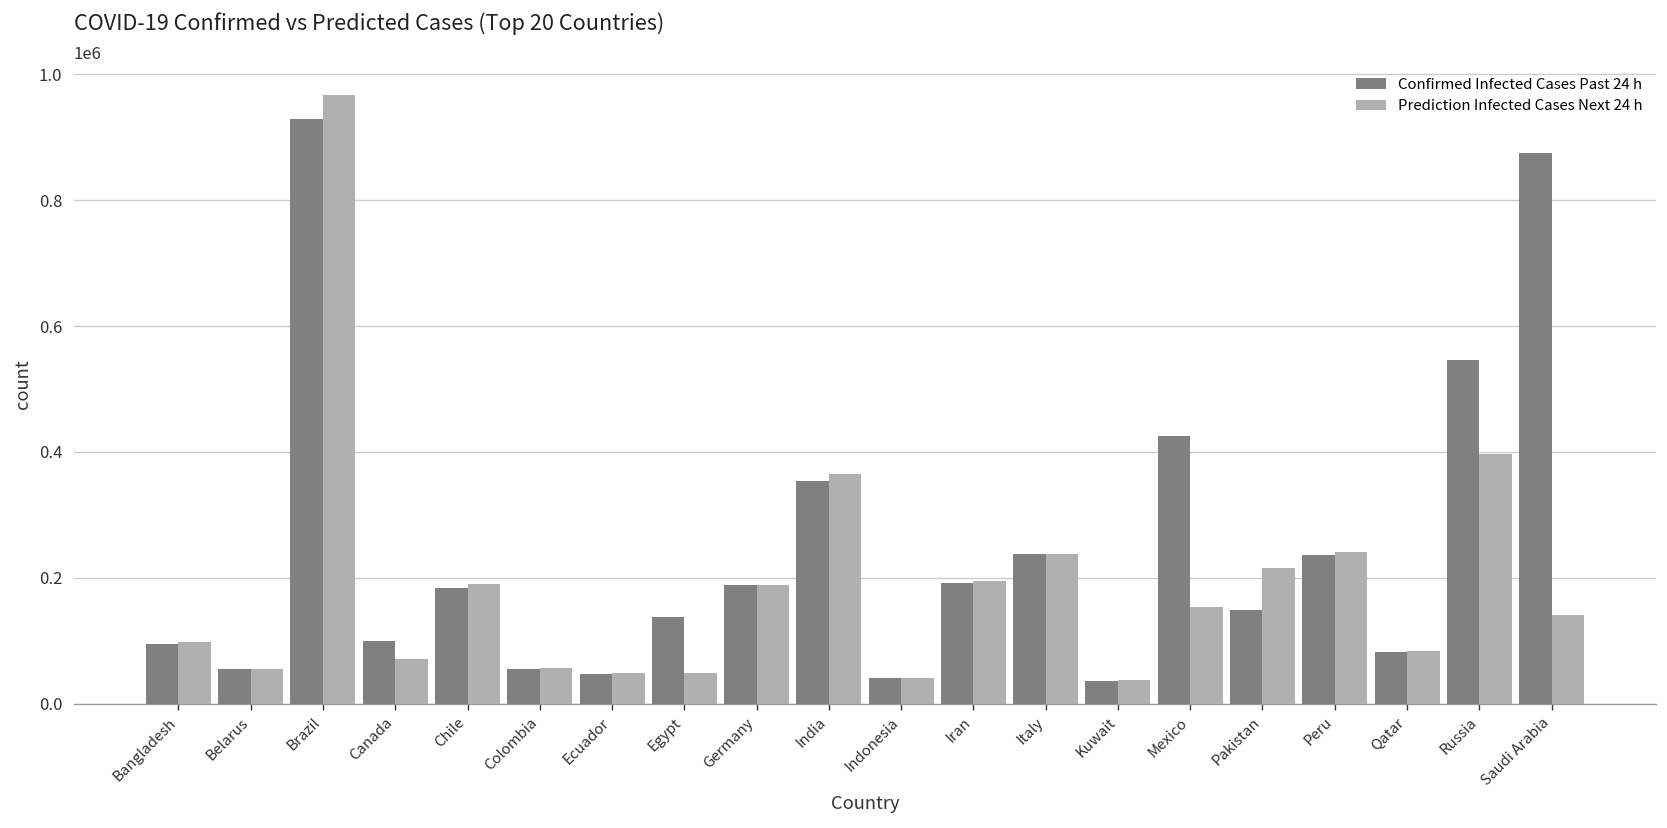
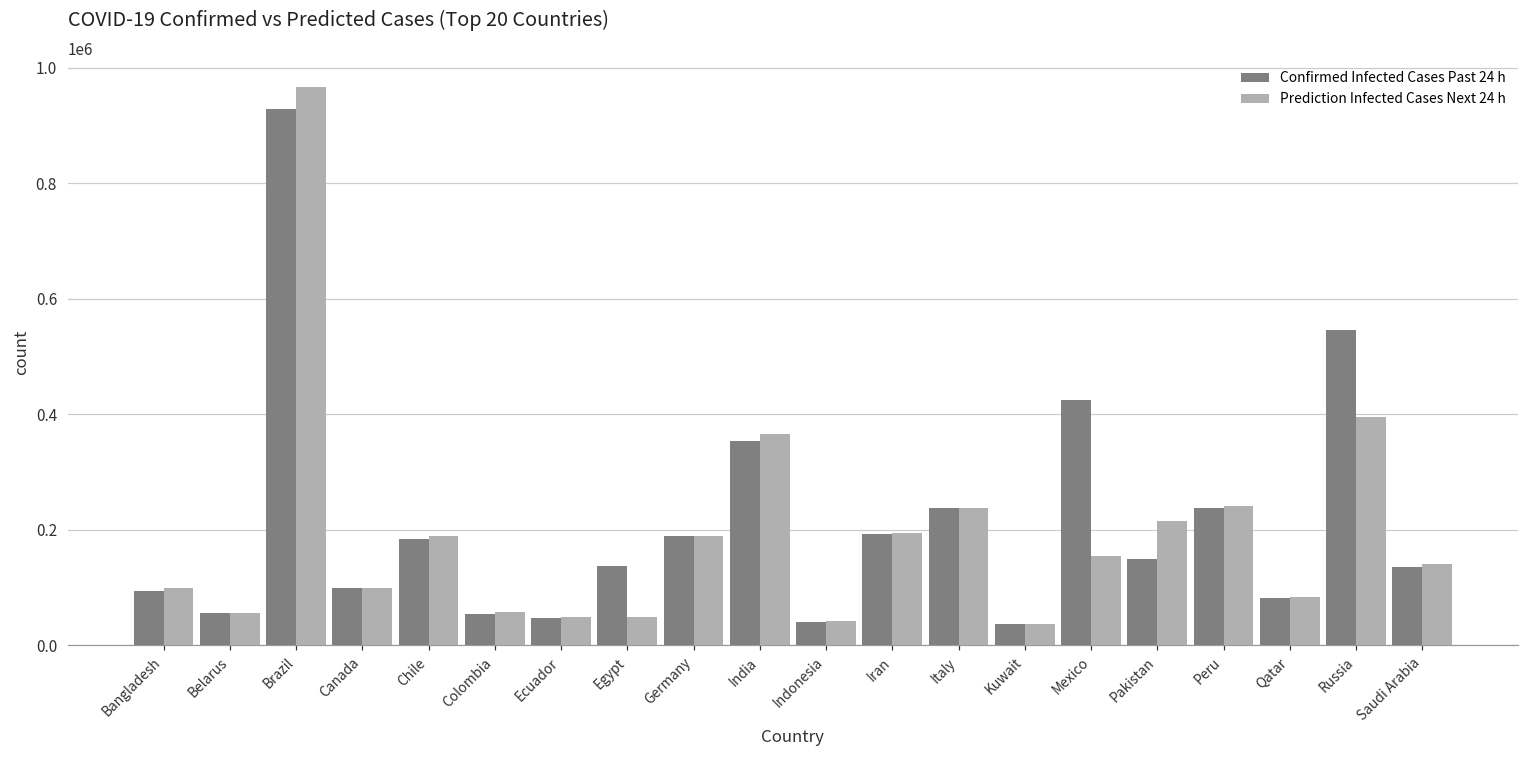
Prediction Infected Cases Next 24 h, Canada: 70000 -> 100000
Confirmed Infected Cases Past 24 h, Saudi Arabia: 870000 -> 140000
